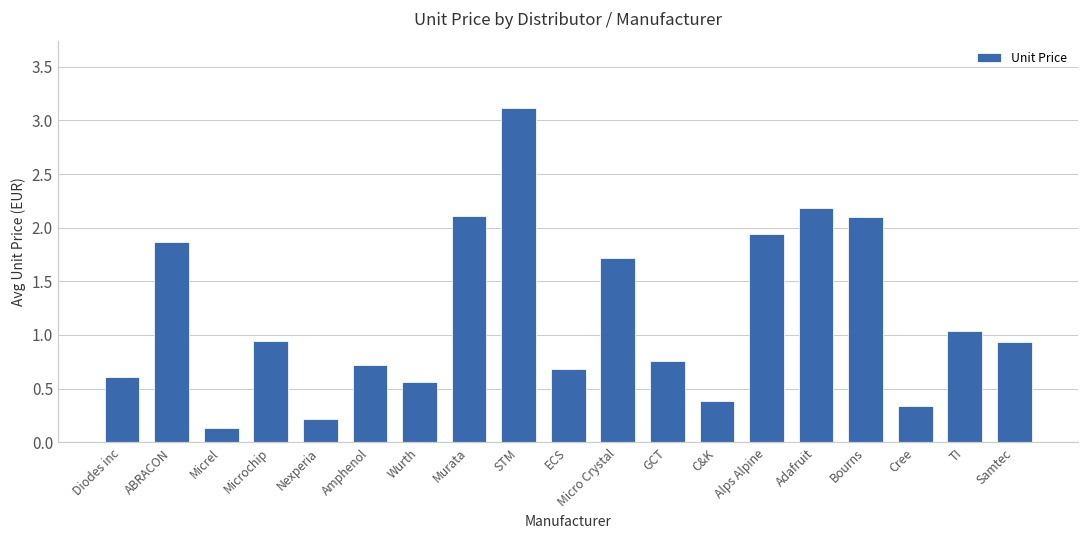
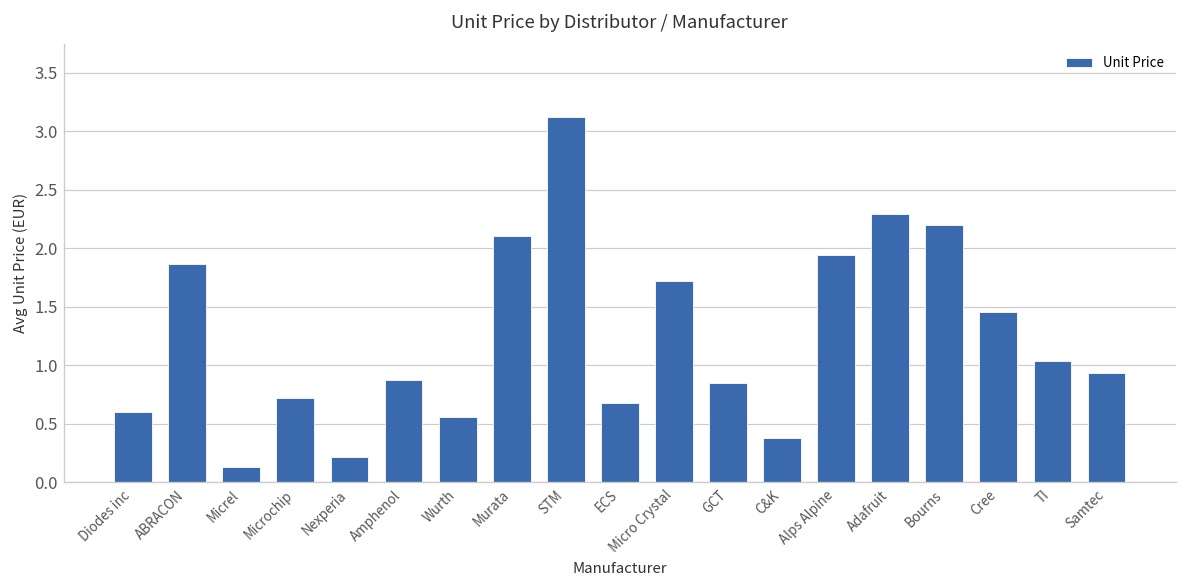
Microchip: 0.9 -> 0.7
Amphenol: 0.7 -> 0.9
GCT: 0.75 -> 0.85
Adafruit: 2.2 -> 2.3
Bourns: 2.1 -> 2.2
Cree: 0.3 -> 1.5
